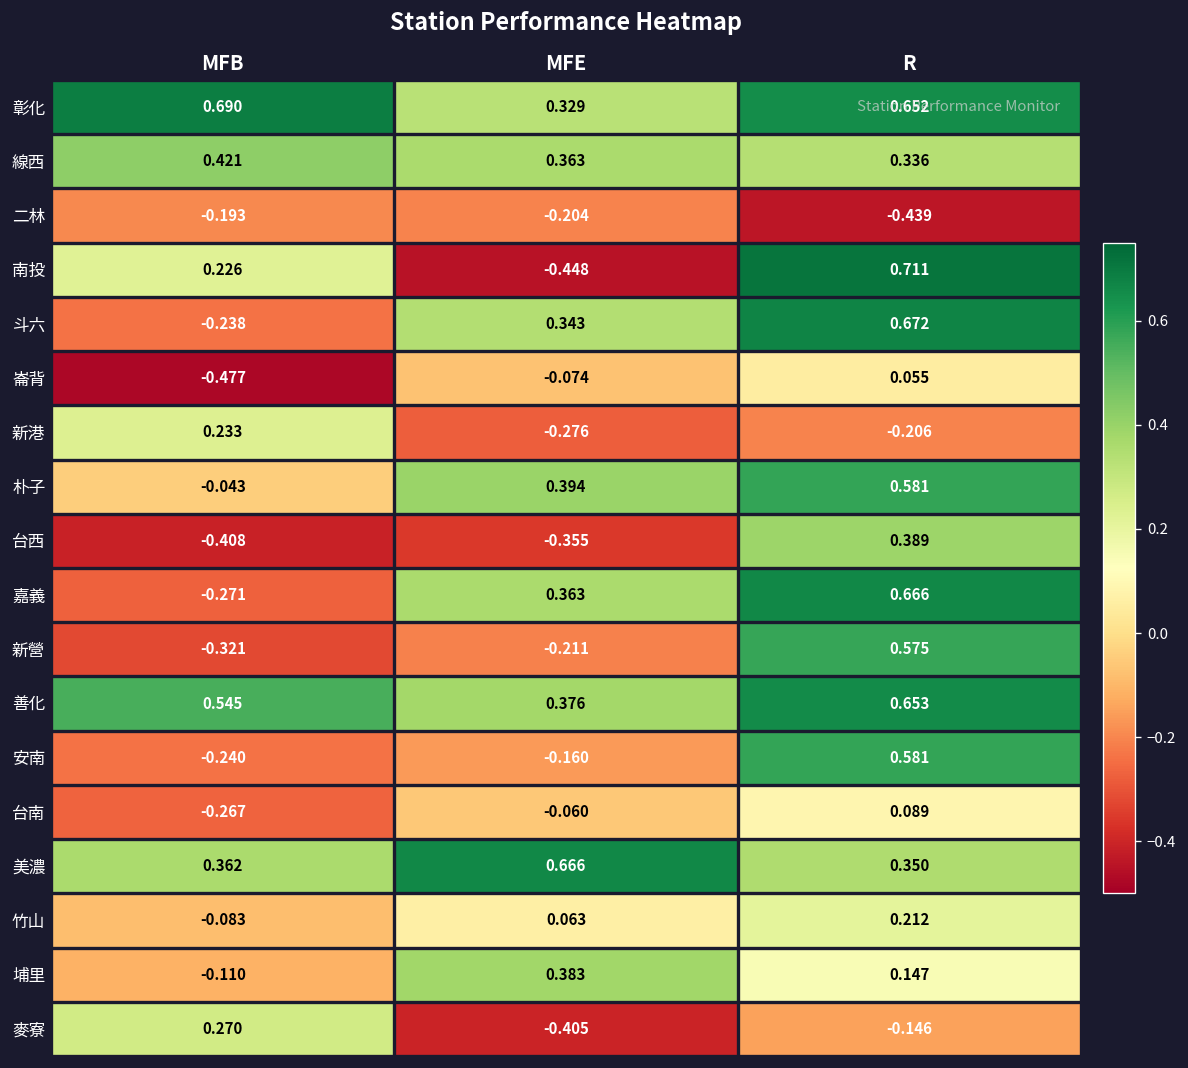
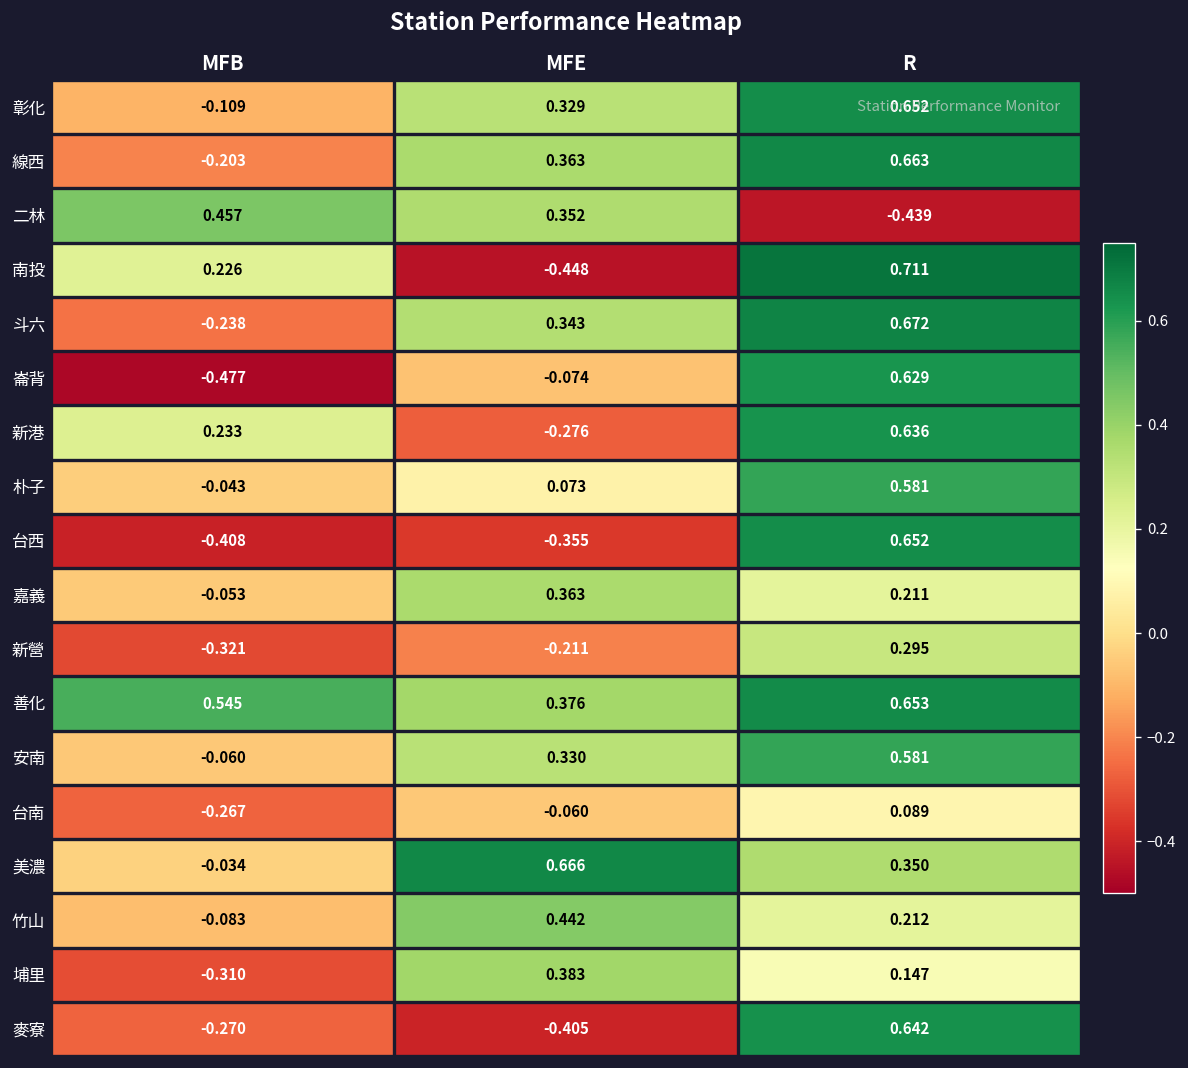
彰化, MFB: 0.690 -> -0.109
線西, MFB: 0.421 -> -0.203
線西, R: 0.336 -> 0.663
二林, MFB: -0.193 -> 0.457
二林, MFE: -0.204 -> 0.352
崙背, R: 0.055 -> 0.629
新港, R: -0.206 -> 0.636
朴子, MFE: 0.394 -> 0.073
台西, R: 0.389 -> 0.652
嘉義, MFB: -0.271 -> -0.053
嘉義, R: 0.666 -> 0.211
新營, R: 0.575 -> 0.295
安南, MFB: -0.240 -> -0.060
安南, MFE: -0.160 -> 0.330
美濃, MFB: 0.362 -> -0.034
竹山, MFE: 0.063 -> 0.442
埔里, MFB: -0.110 -> -0.310
麥寮, MFB: 0.270 -> -0.270
麥寮, R: -0.146 -> 0.642
